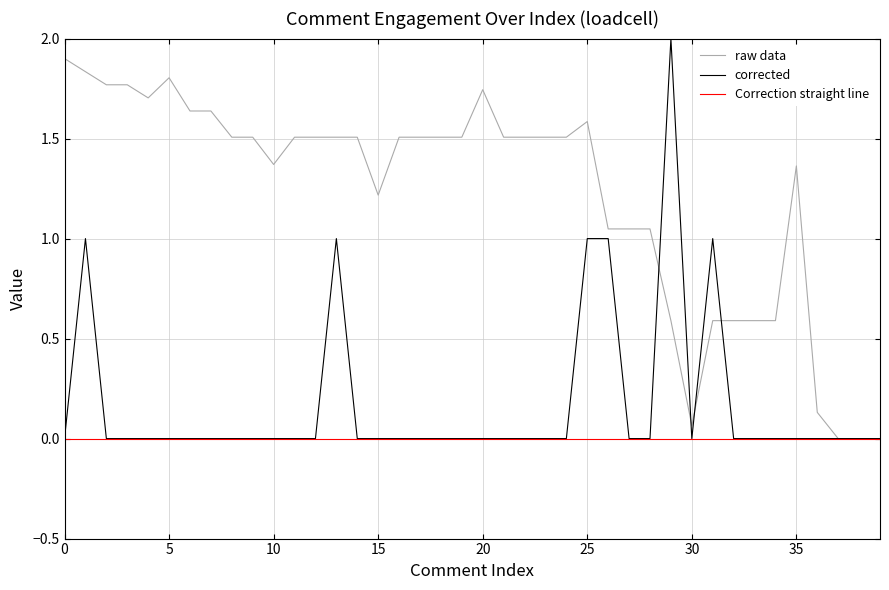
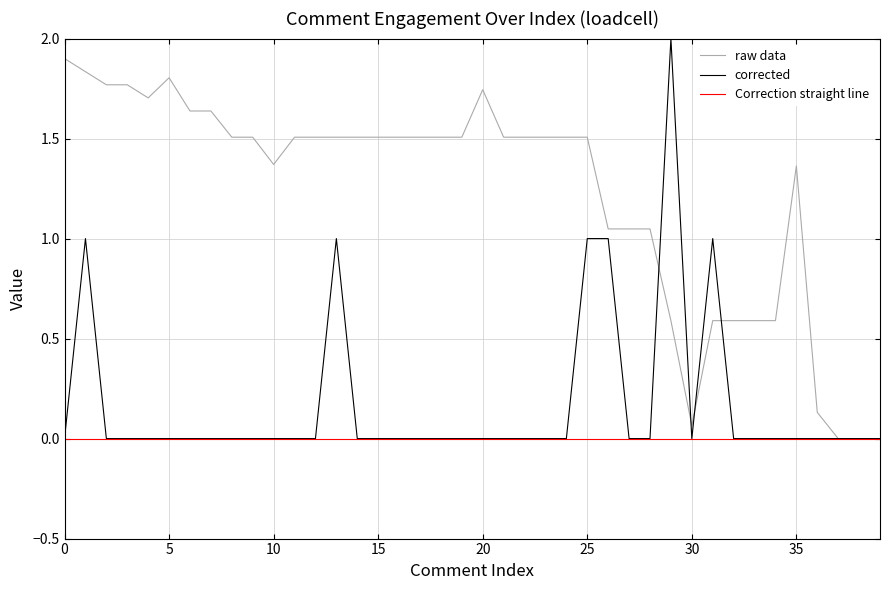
raw data, 15: 1.22 -> 1.51
raw data, 25: 1.59 -> 1.51
